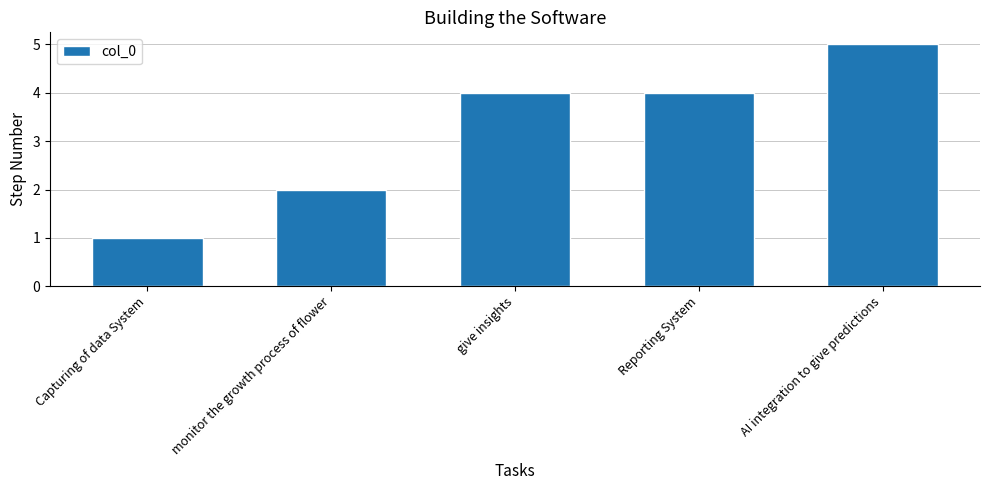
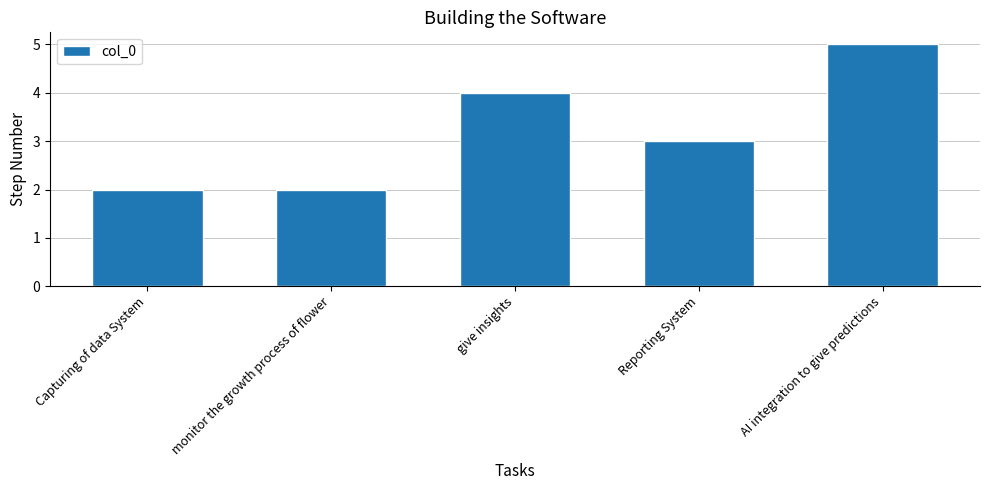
Capturing of data System: 1 -> 2
Reporting System: 4 -> 3
